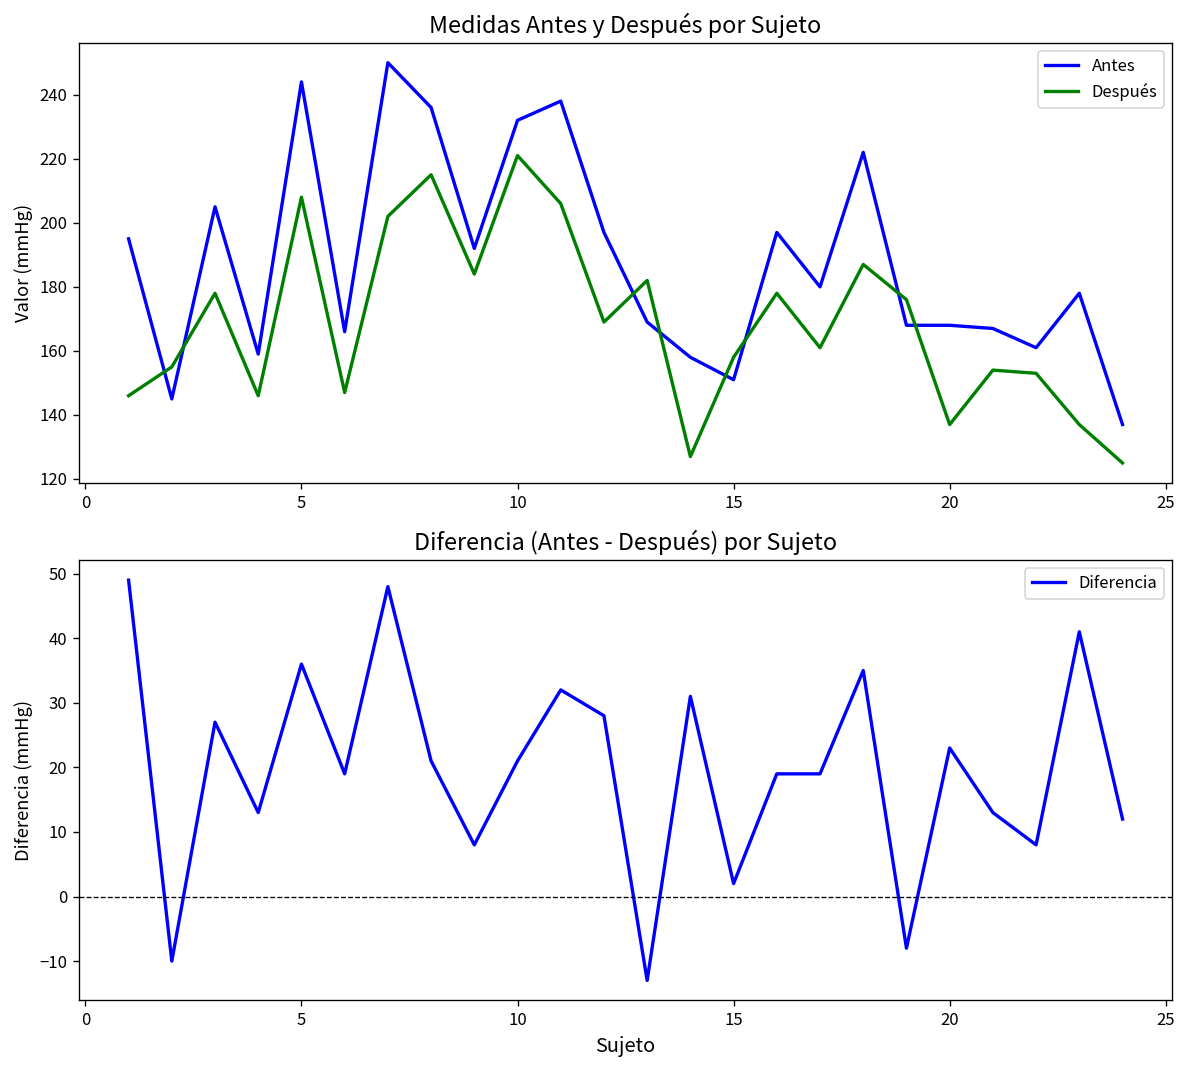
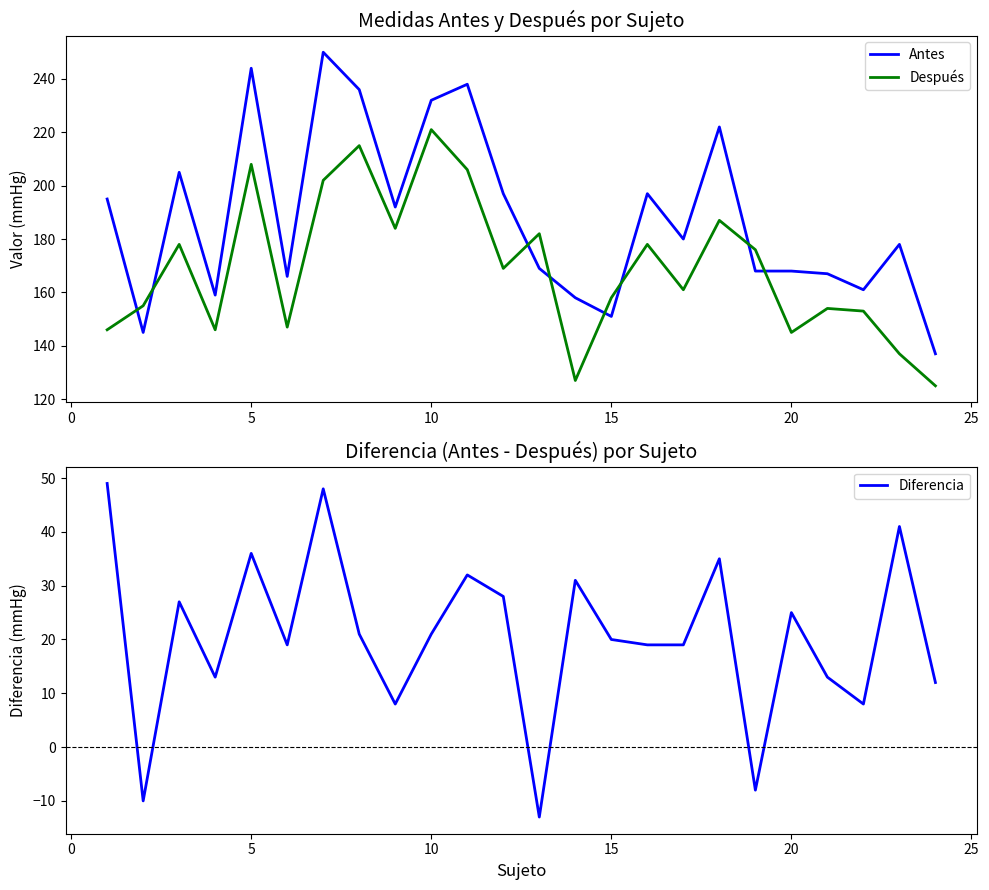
Medidas Antes y Después por Sujeto, Después, 20: 137 -> 145
Diferencia (Antes - Después) por Sujeto, 15: 2 -> 20
Diferencia (Antes - Después) por Sujeto, 20: 23 -> 25
